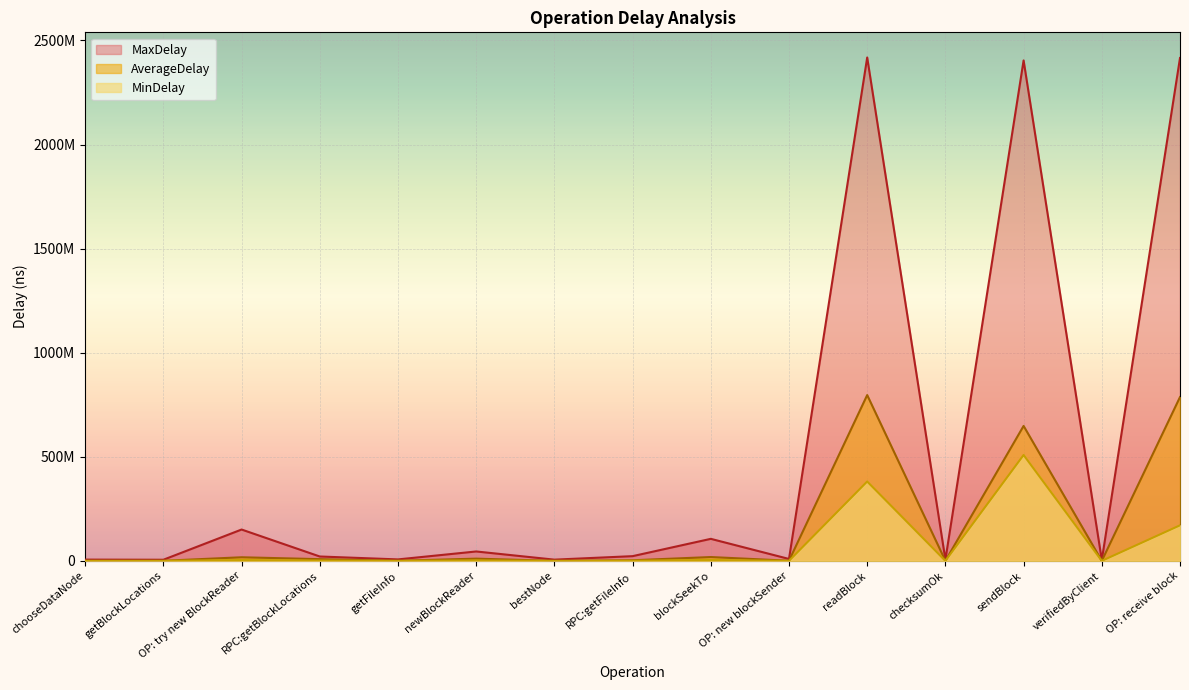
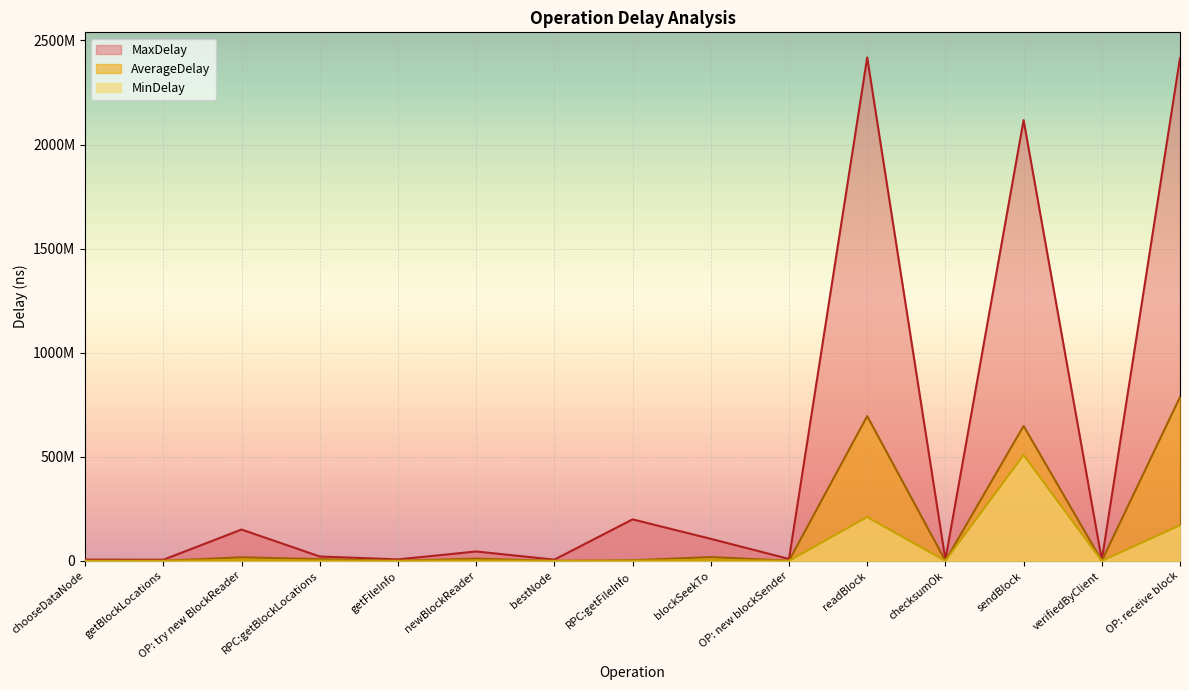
MaxDelay, RPC:getFileInfo: 20000000 -> 200000000
AverageDelay, readBlock: 800000000 -> 700000000
MinDelay, readBlock: 380000000 -> 210000000
MaxDelay, sendBlock: 2400000000 -> 2120000000
